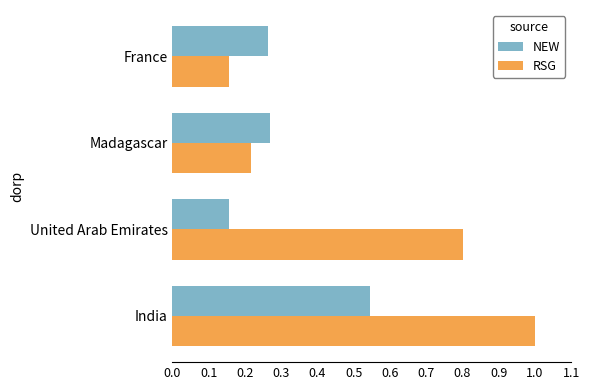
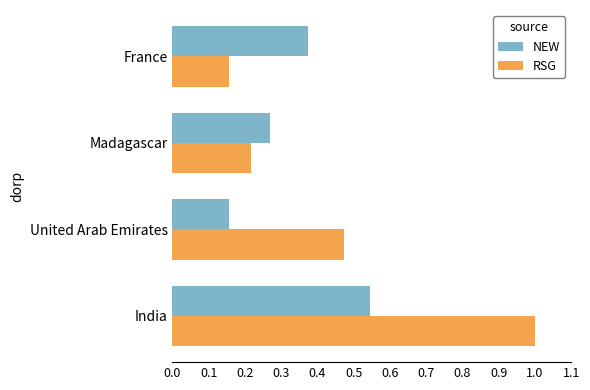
NEW, France: 0.26 -> 0.37
RSG, United Arab Emirates: 0.80 -> 0.47
